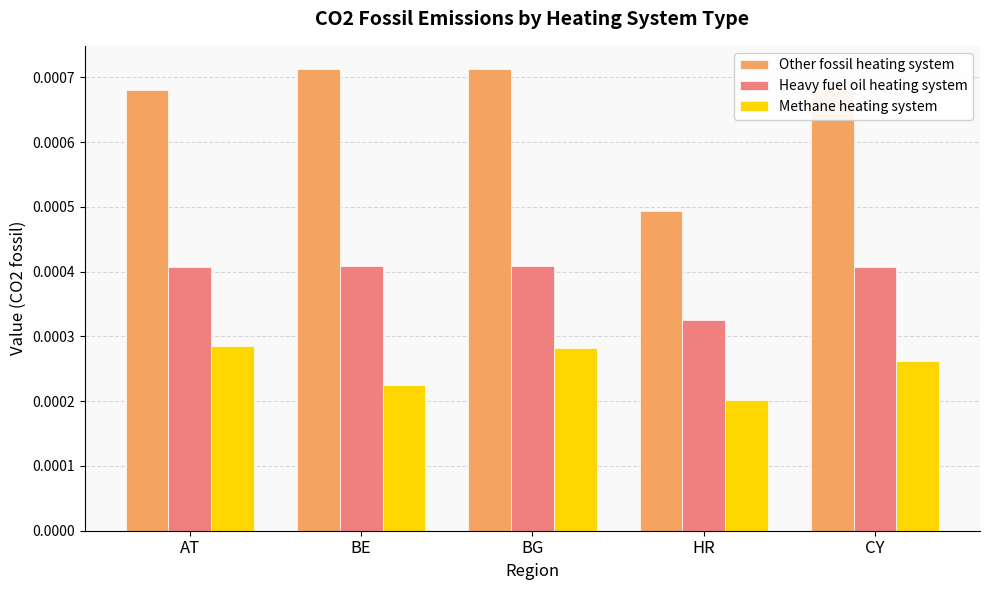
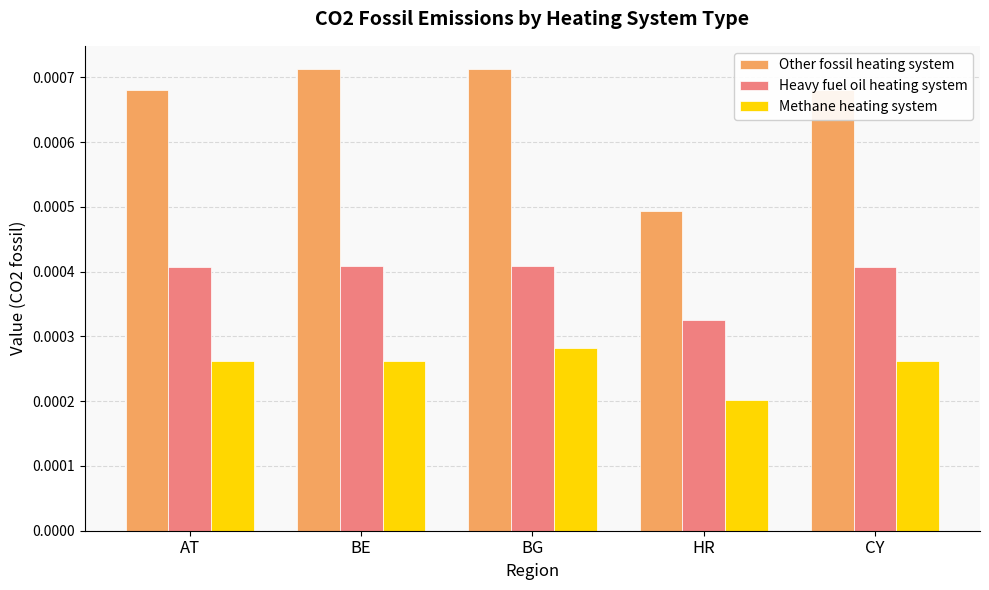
Methane heating system, AT: 0.00029 -> 0.00026
Methane heating system, BE: 0.00023 -> 0.00026
